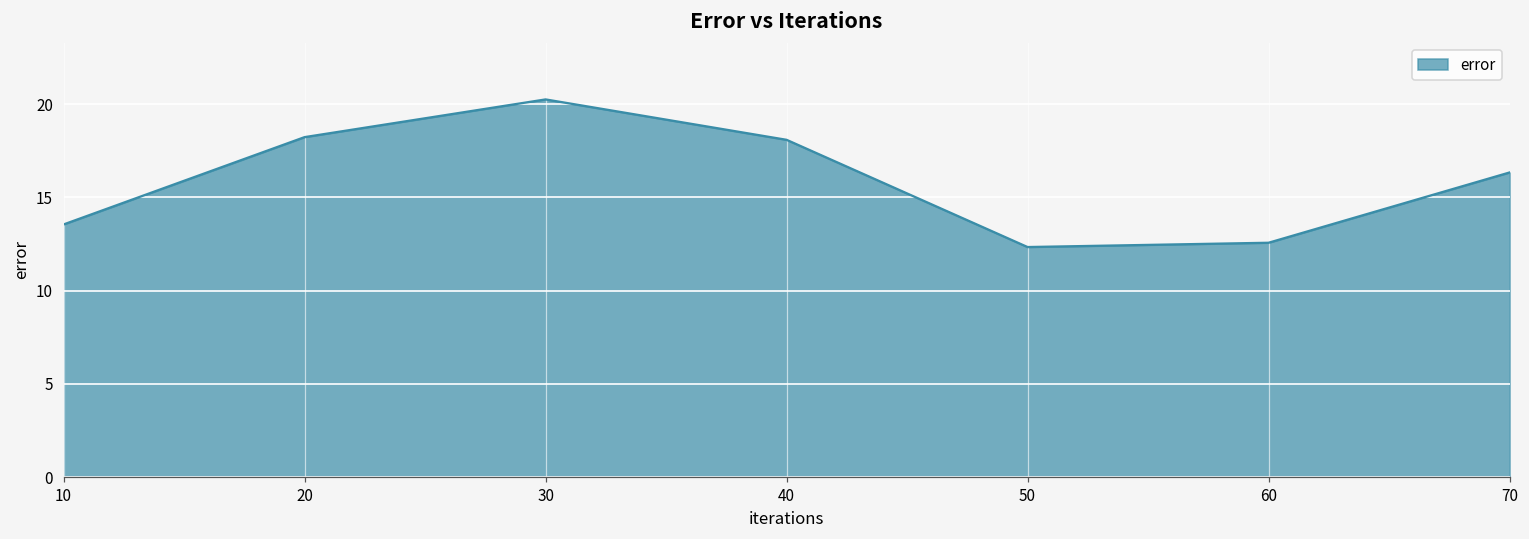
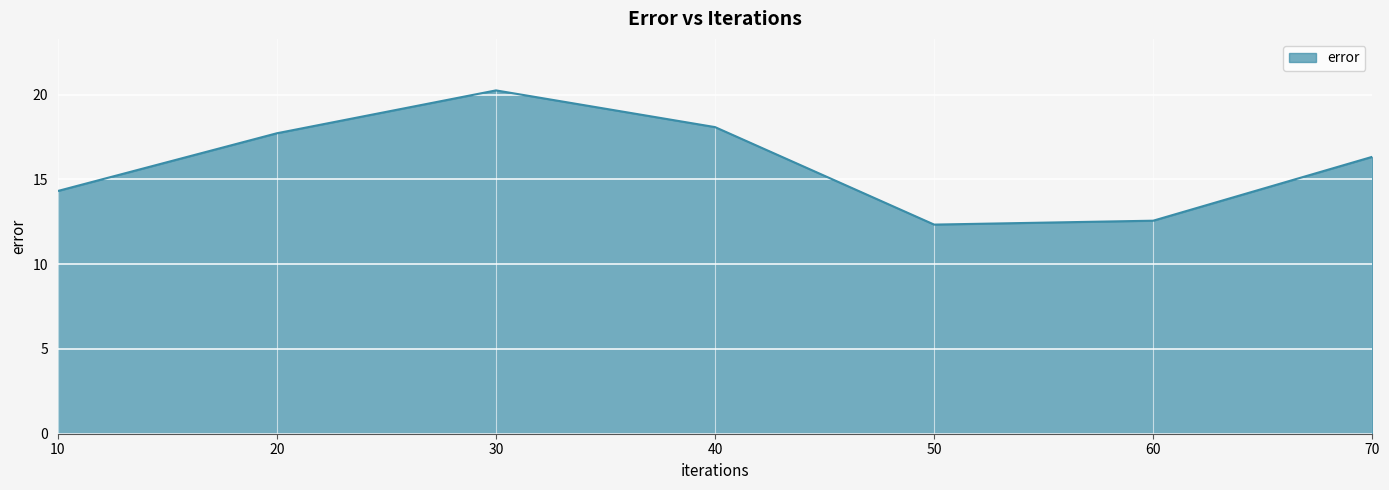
10: 13.5 -> 14.3
20: 18.2 -> 17.7
